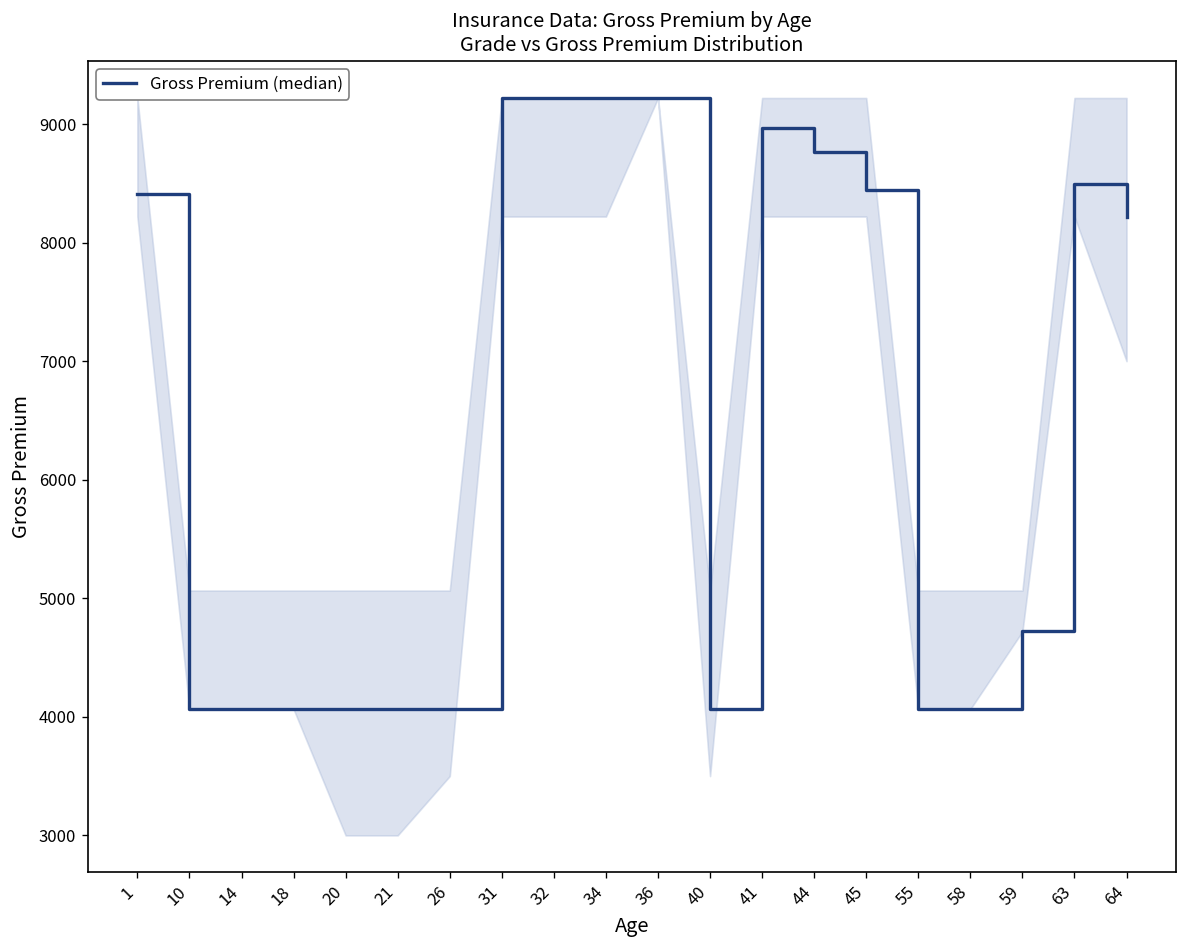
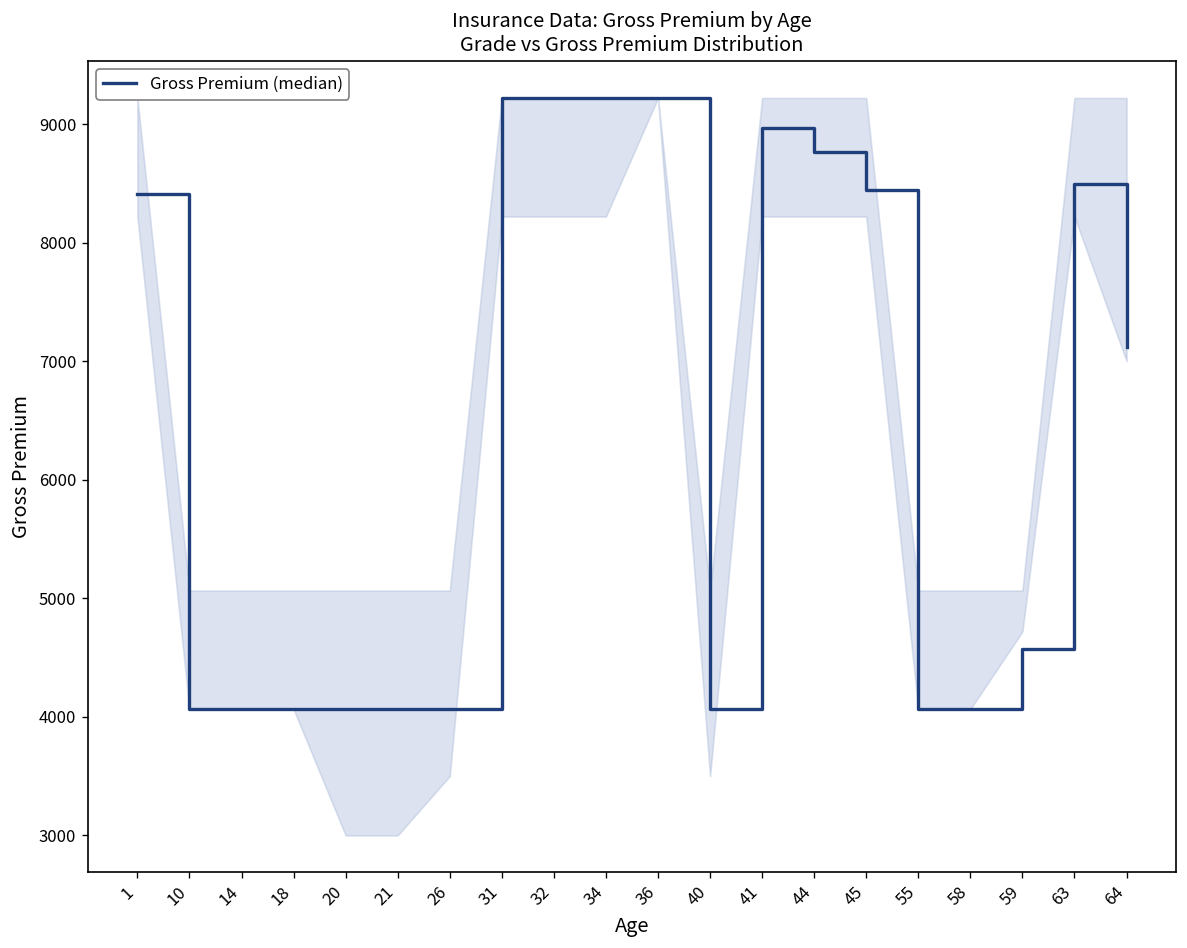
Gross Premium (median), 59: 4700 -> 4600
Gross Premium (median), 64: 8200 -> 7100
